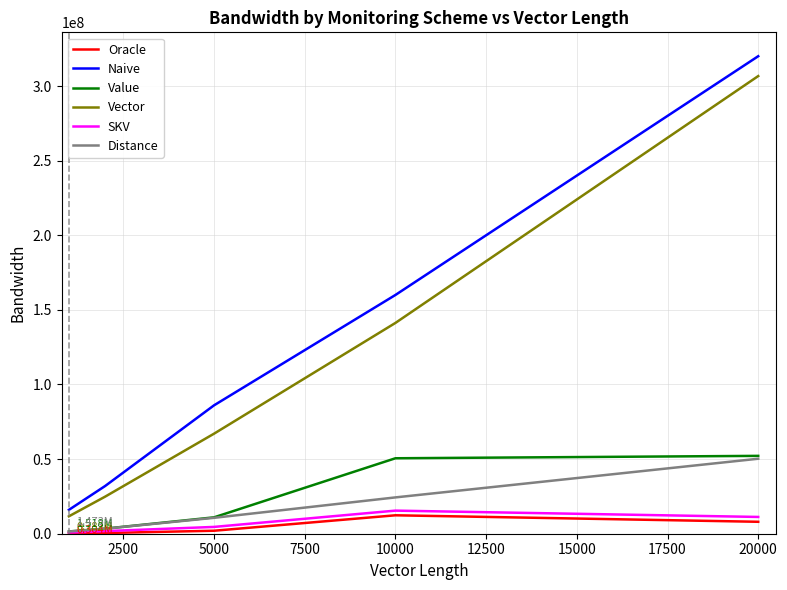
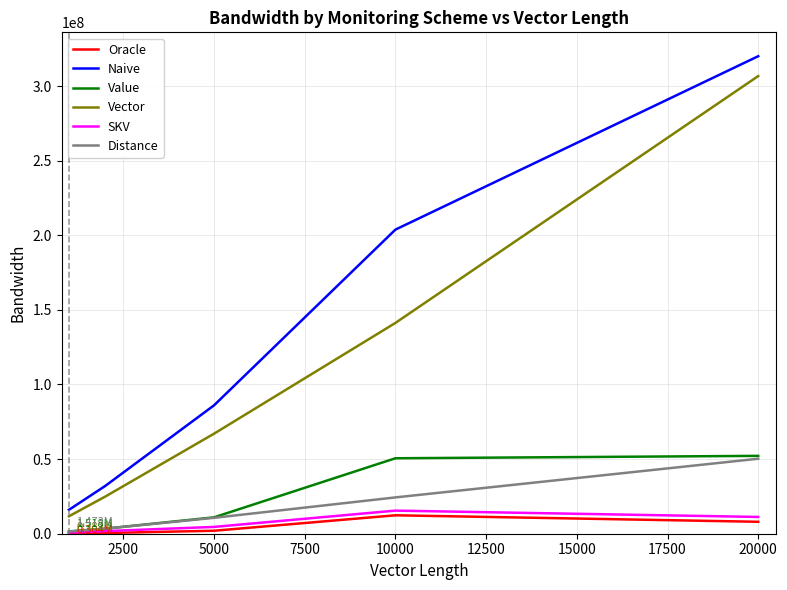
Naive, 10000: 160000000 -> 204000000
